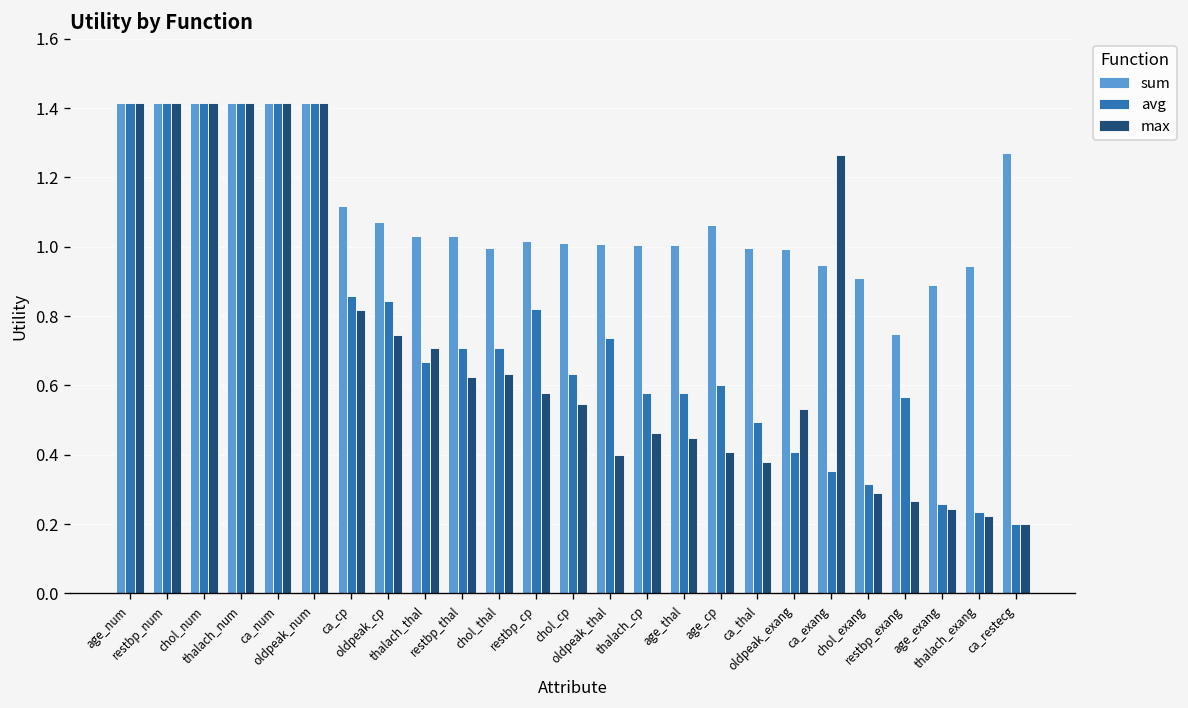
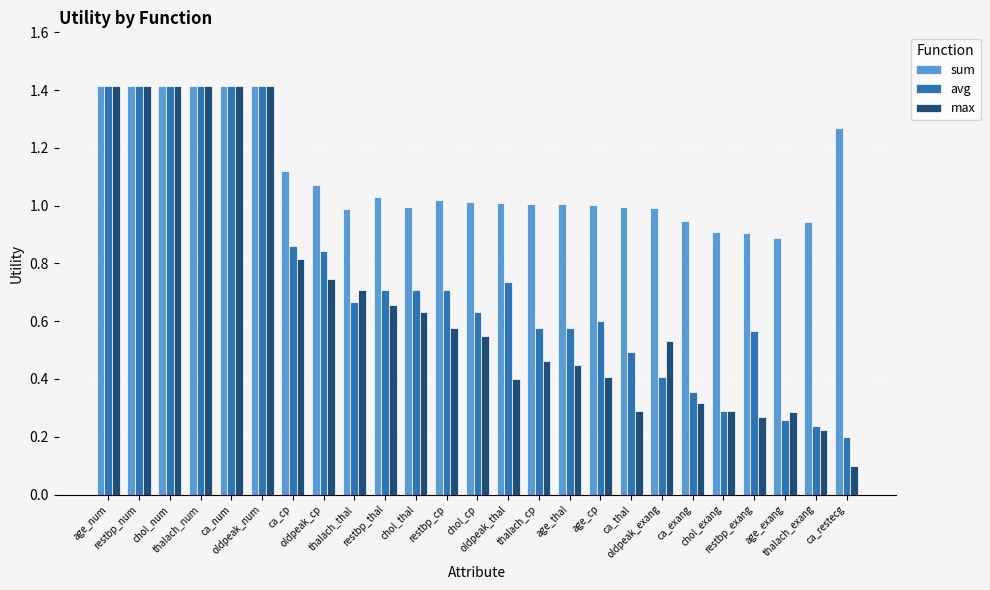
sum, thalach_thal: 1.03 -> 0.99
max, restbp_thal: 0.63 -> 0.65
avg, restbp_cp: 0.82 -> 0.71
sum, age_cp: 1.06 -> 1.00
max, ca_thal: 0.38 -> 0.29
max, ca_exang: 1.26 -> 0.32
avg, chol_exang: 0.32 -> 0.29
sum, restbp_exang: 0.75 -> 0.90
max, age_exang: 0.24 -> 0.29
max, ca_restecg: 0.2 -> 0.1
